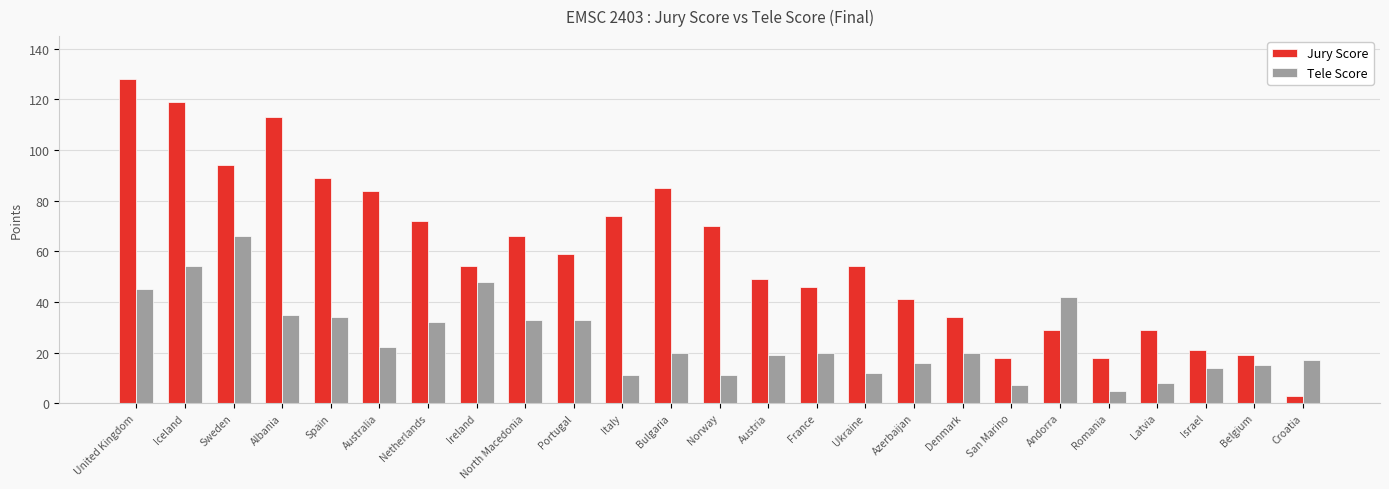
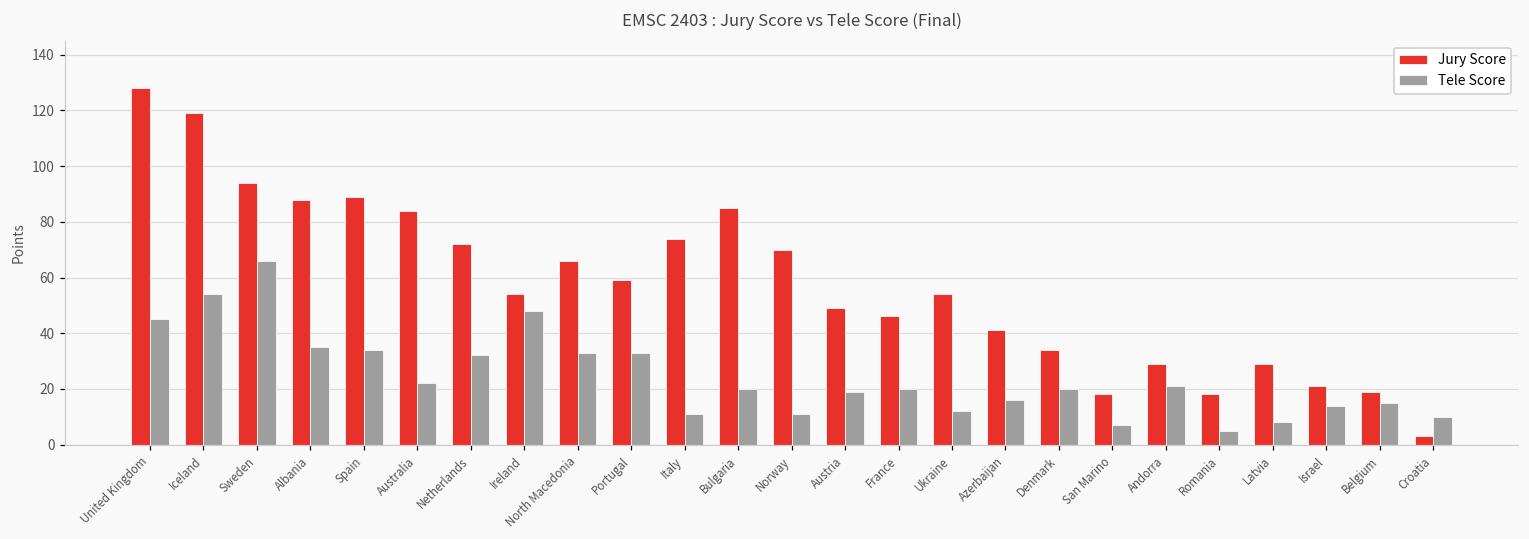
Jury Score, Albania: 113 -> 88
Tele Score, Andorra: 42 -> 21
Tele Score, Croatia: 17 -> 10
